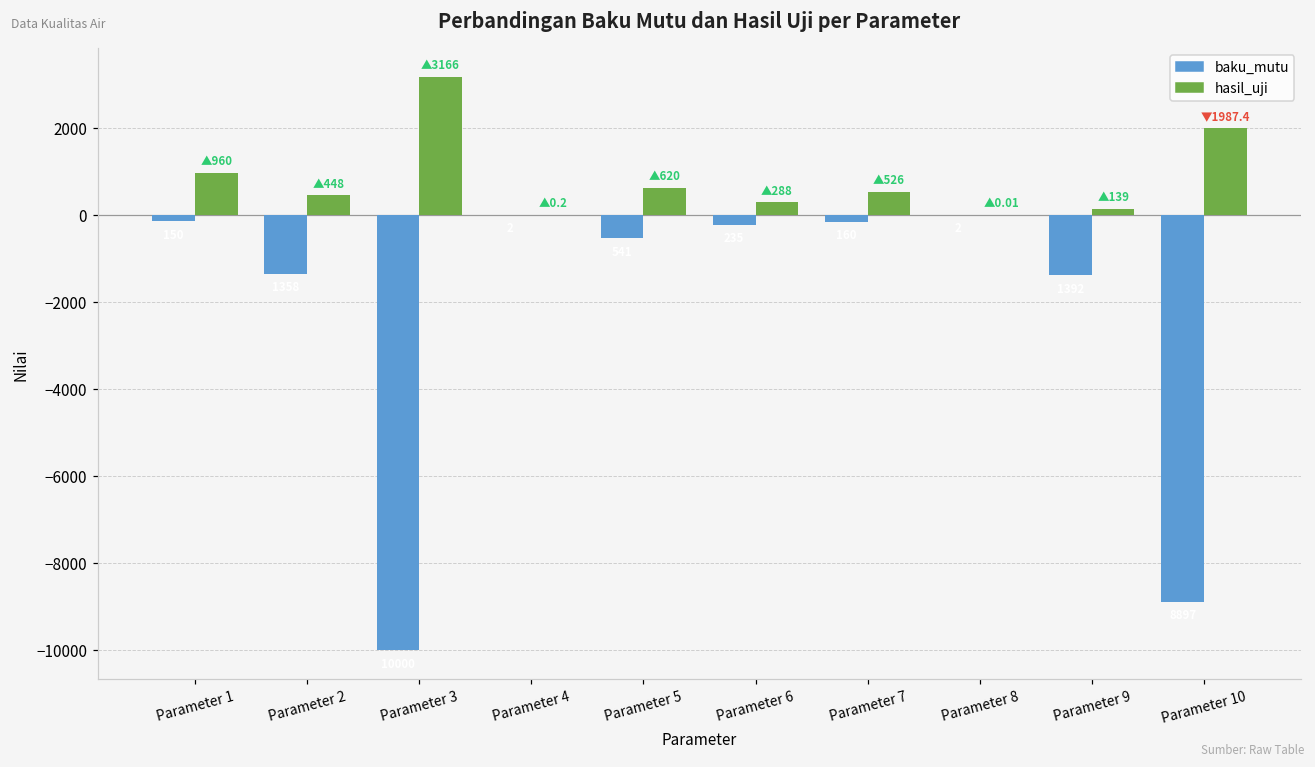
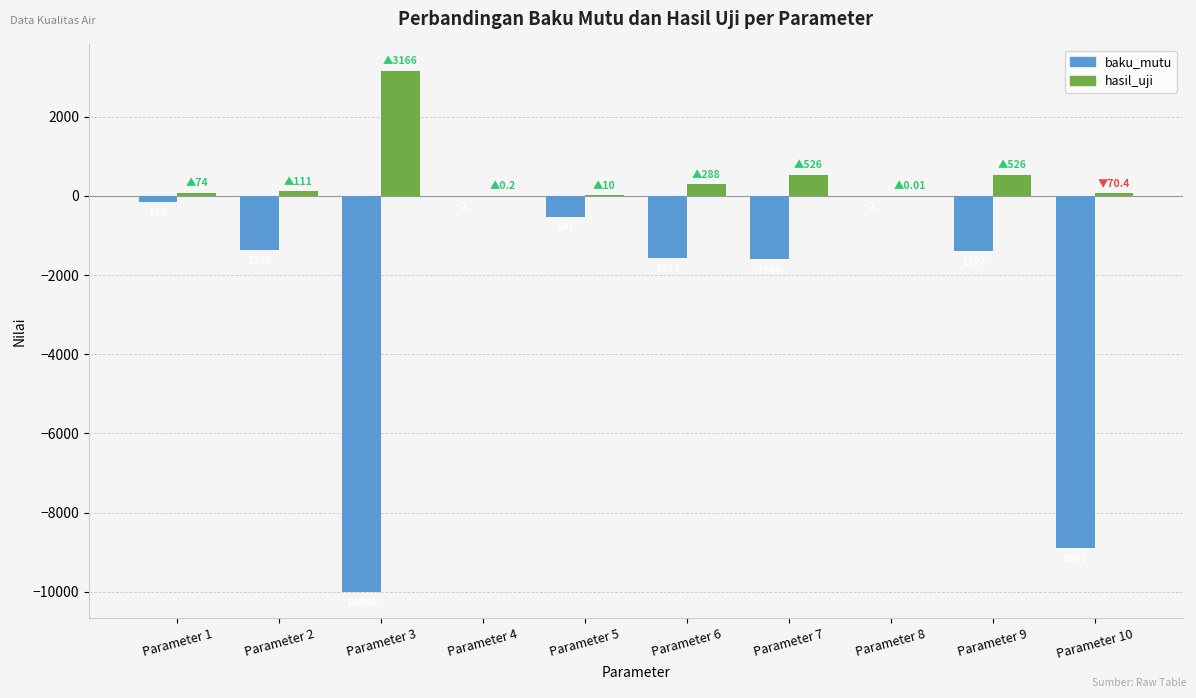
hasil_uji, Parameter 1: 960 -> 74
hasil_uji, Parameter 2: 448 -> 111
hasil_uji, Parameter 5: 620 -> 10
baku_mutu, Parameter 6: -200 -> -1600
baku_mutu, Parameter 7: -200 -> -1600
hasil_uji, Parameter 9: 139 -> 526
hasil_uji, Parameter 10: 1987.4 -> 70.4
